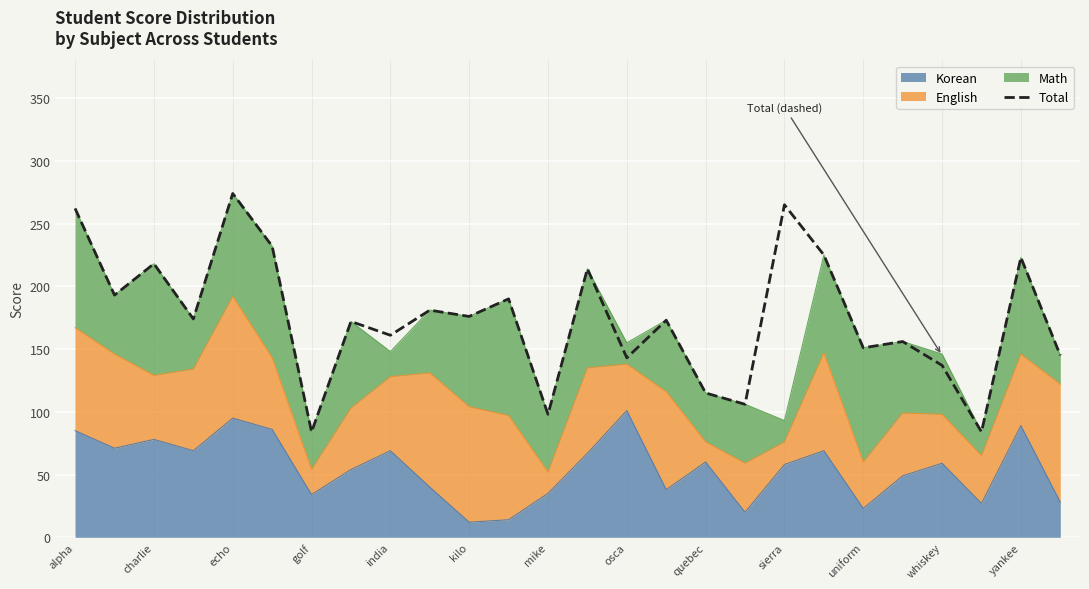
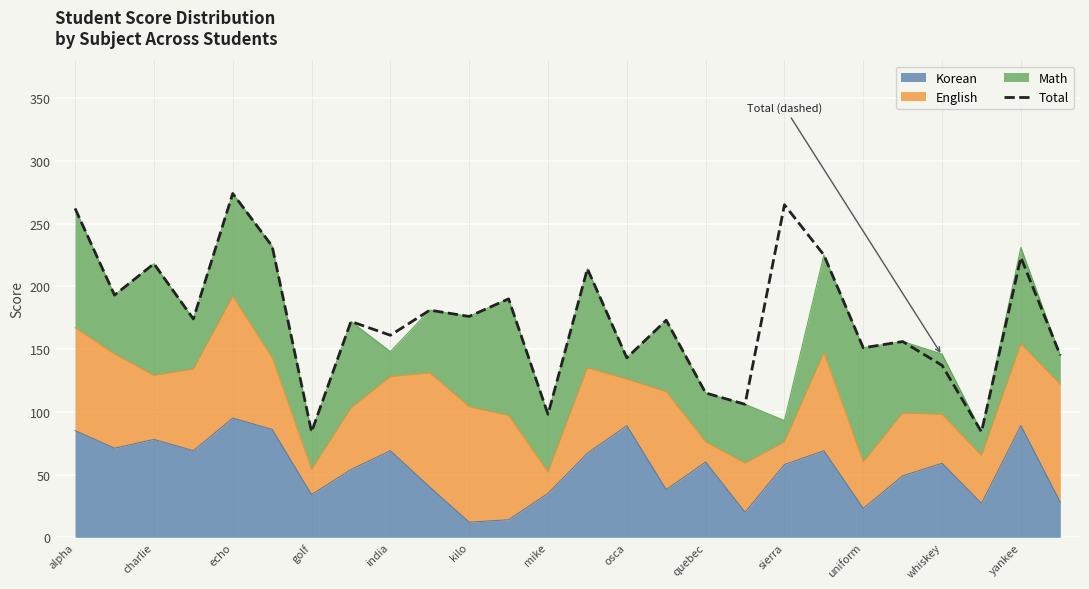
Korean, osca: 101 -> 89
English, yankee: 57 -> 65
